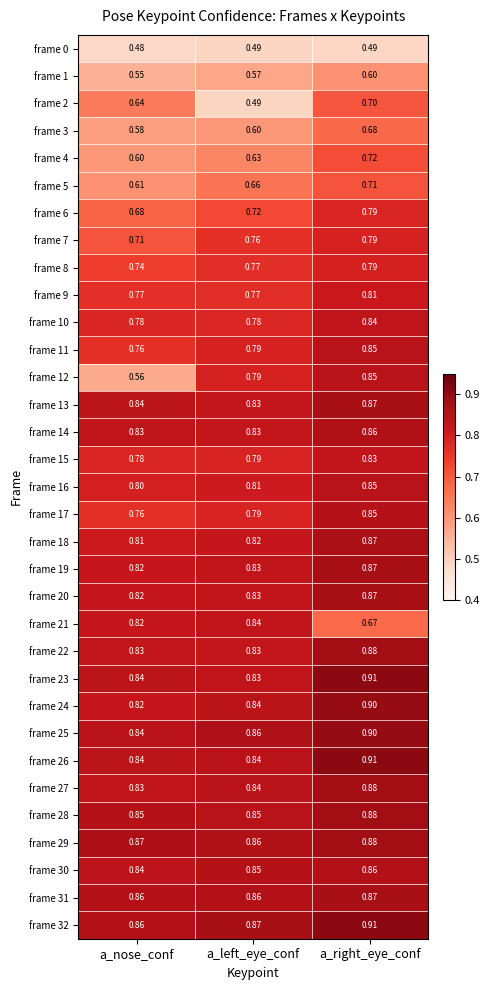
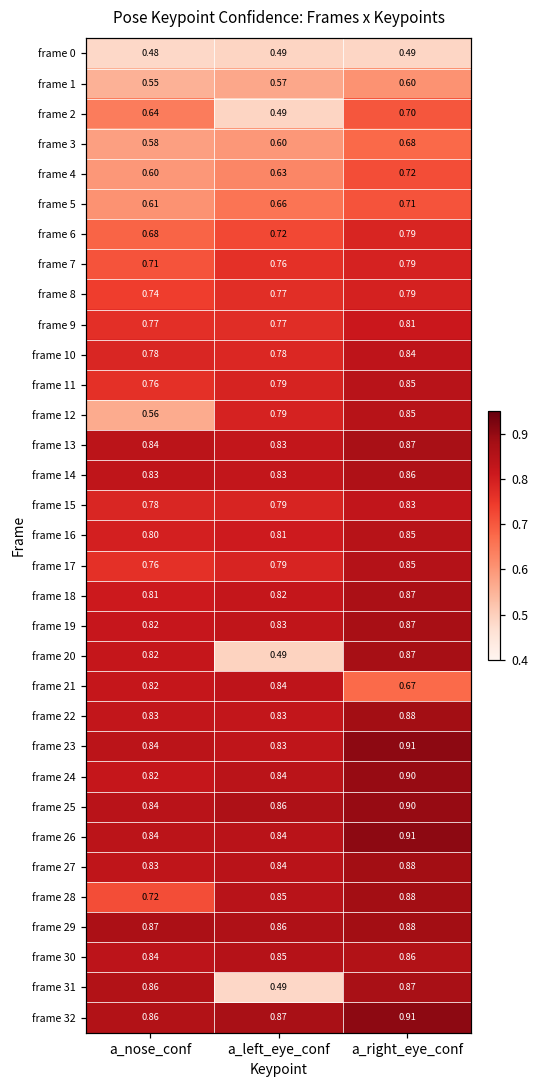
frame 20, a_left_eye_conf: 0.83 -> 0.49
frame 28, a_nose_conf: 0.85 -> 0.72
frame 31, a_left_eye_conf: 0.86 -> 0.49
